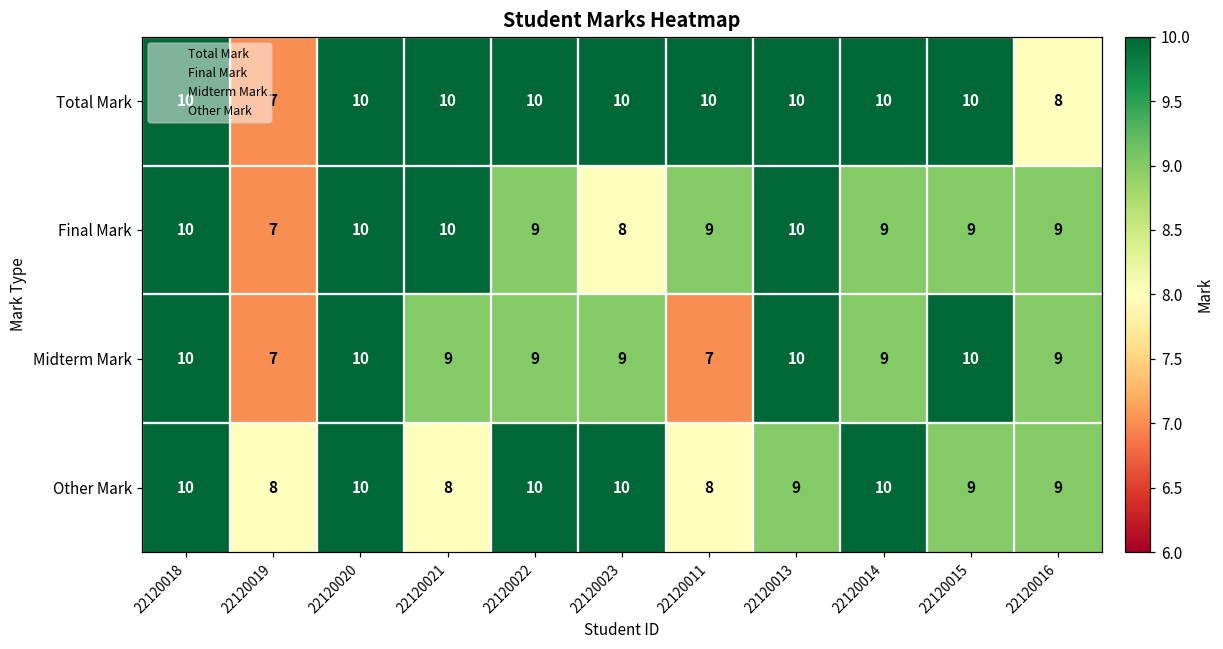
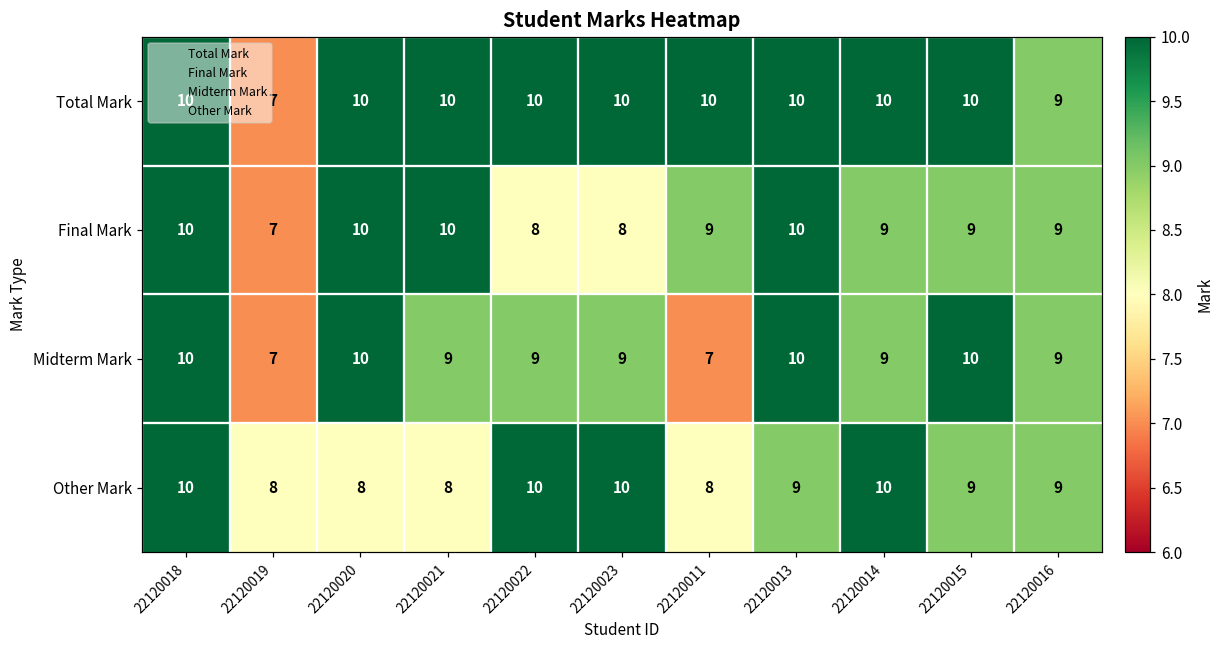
Total Mark, 22120016: 8 -> 9
Final Mark, 22120022: 9 -> 8
Other Mark, 22120020: 10 -> 8
